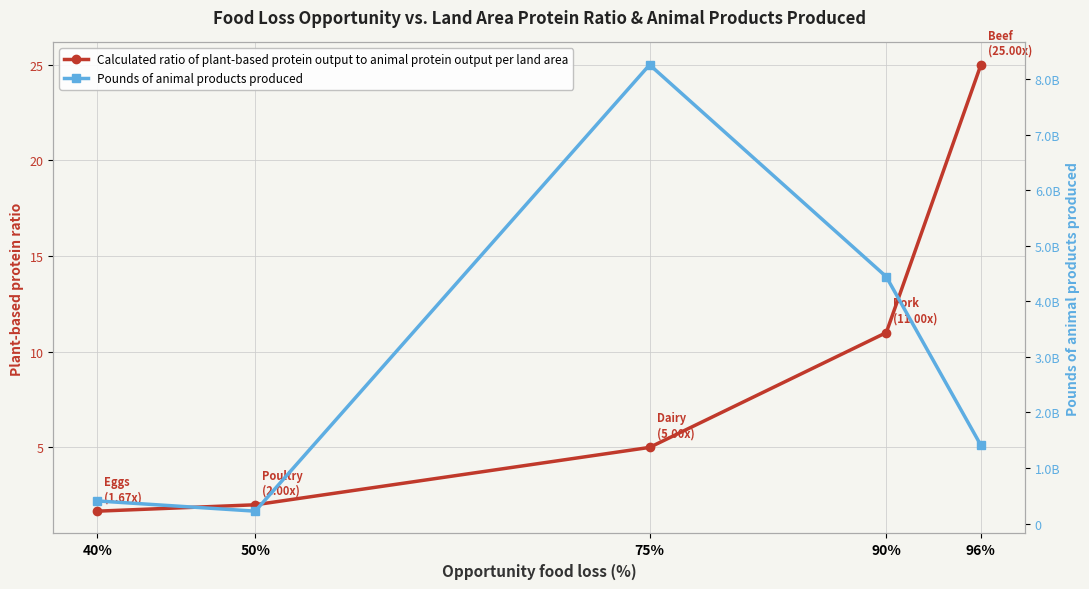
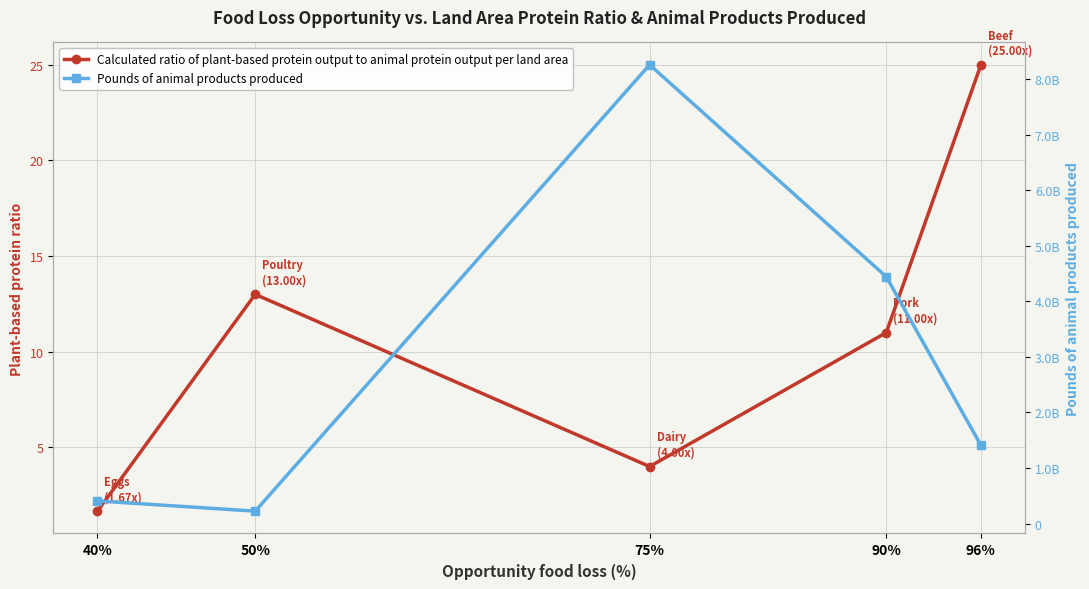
Calculated ratio of plant-based protein output to animal protein output per land area, 50%: (2.00x) -> (13.00x)
Calculated ratio of plant-based protein output to animal protein output per land area, 75%: (5.00x) -> (4.00x)
